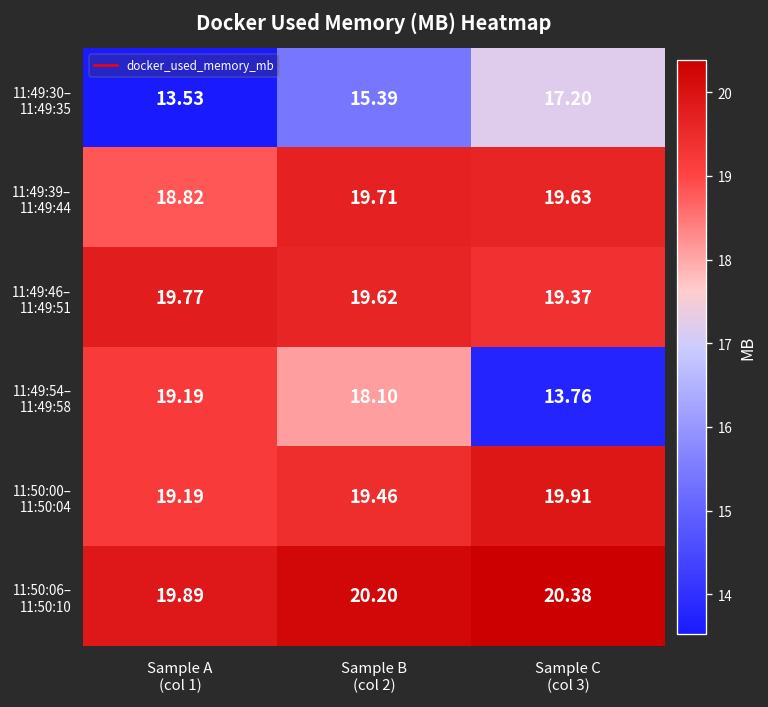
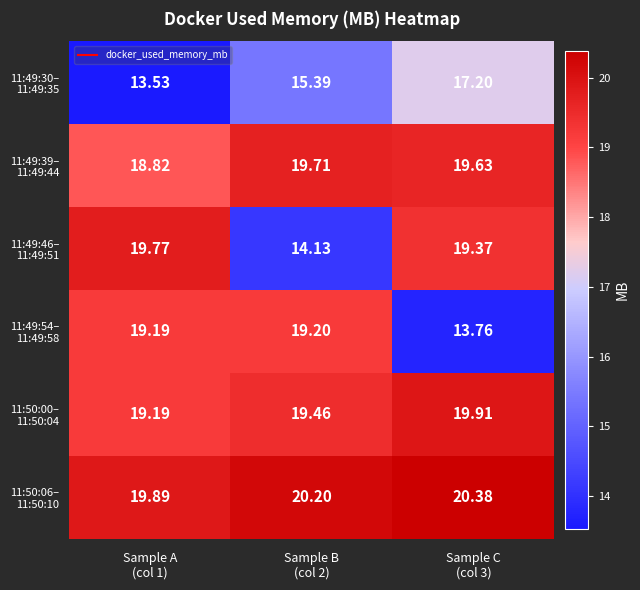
11:49:46– 11:49:51, Sample B (col 2): 19.62 -> 14.13
11:49:54– 11:49:58, Sample B (col 2): 18.10 -> 19.20
